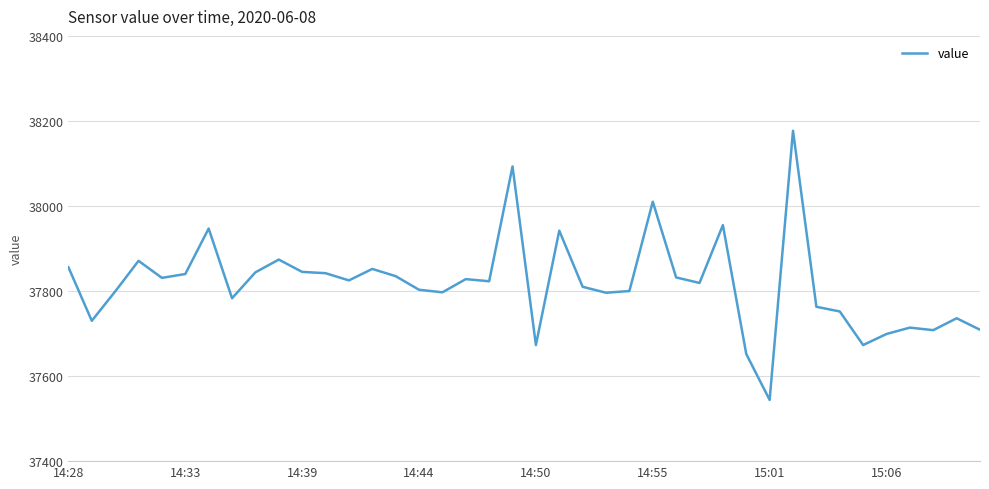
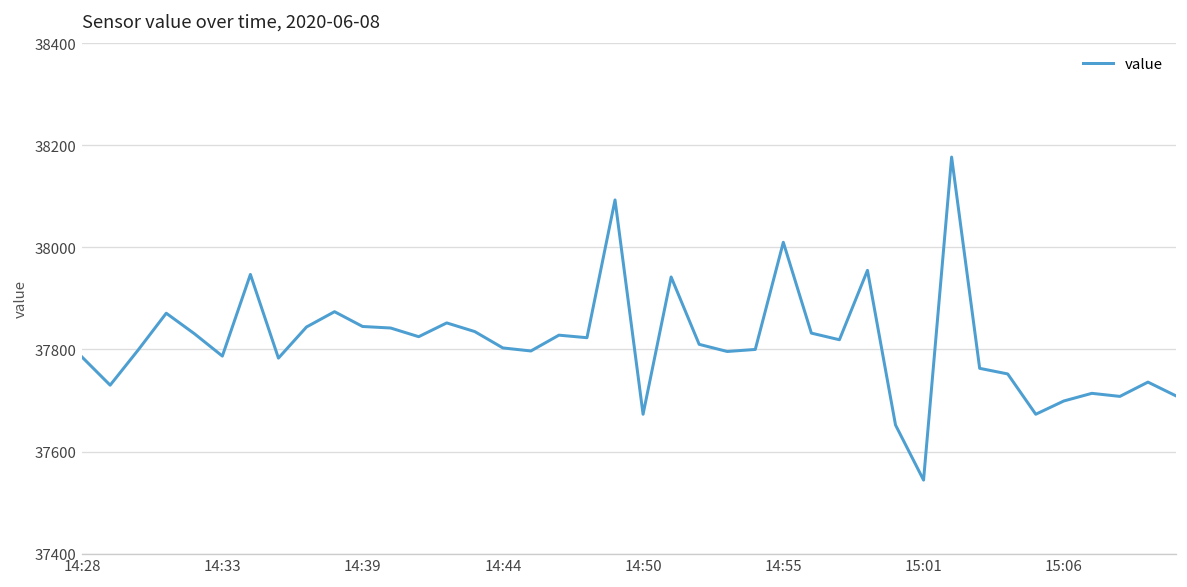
14:28: 37860 -> 37790
14:33: 37840 -> 37790
